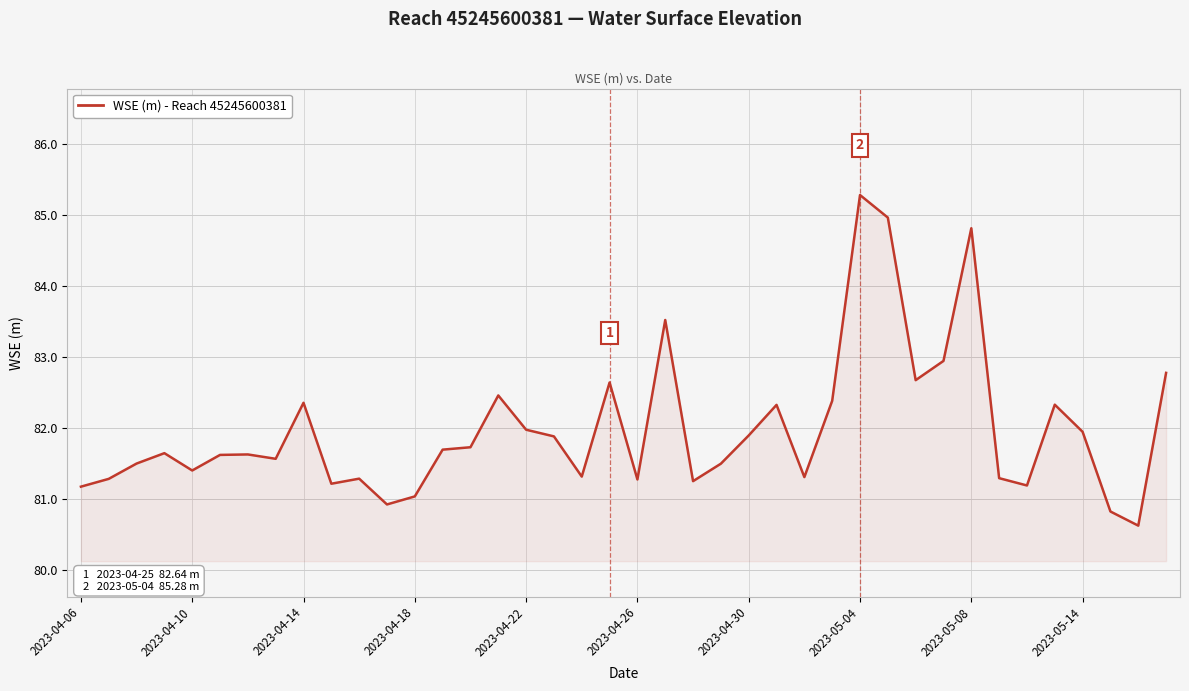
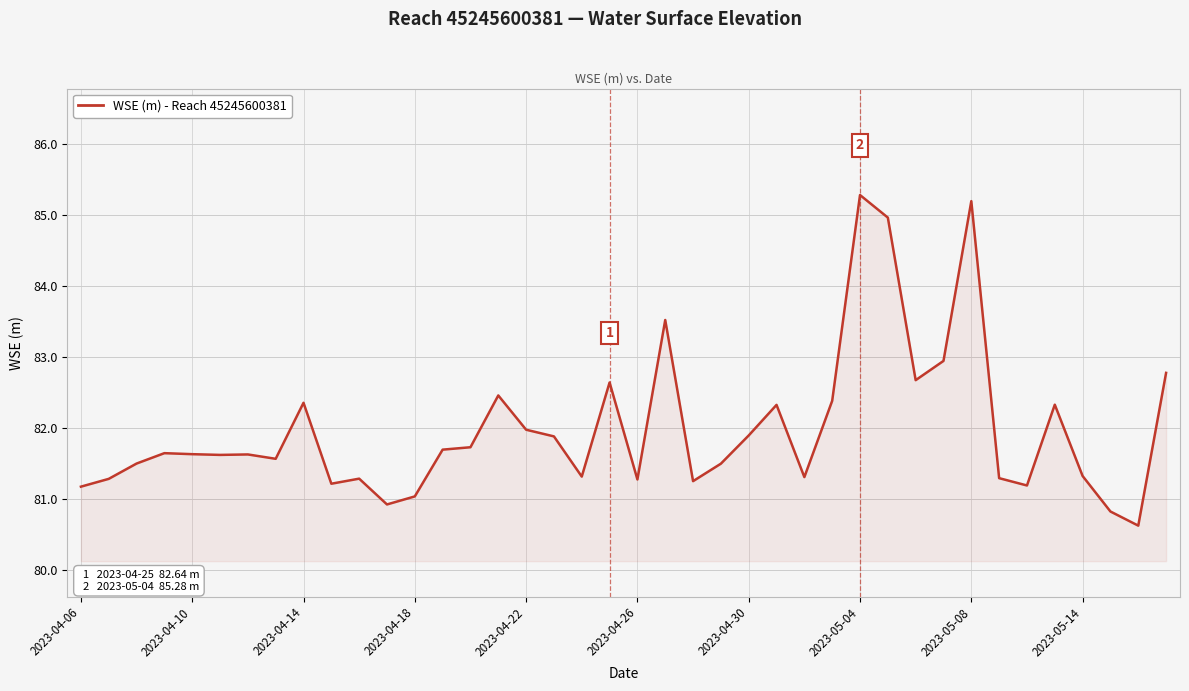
2023-04-10: 81.4 -> 81.6
2023-05-08: 84.8 -> 85.2
2023-05-14: 81.9 -> 81.3
